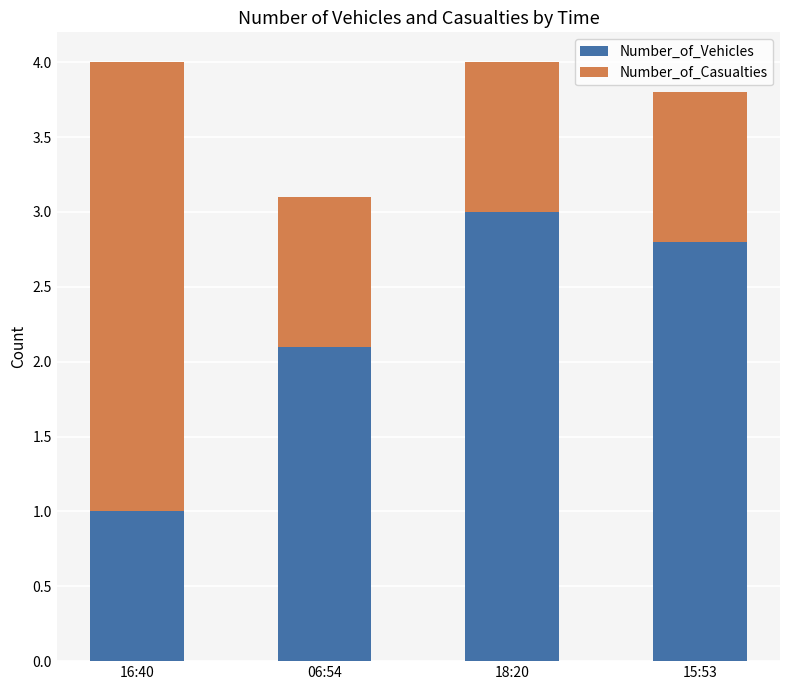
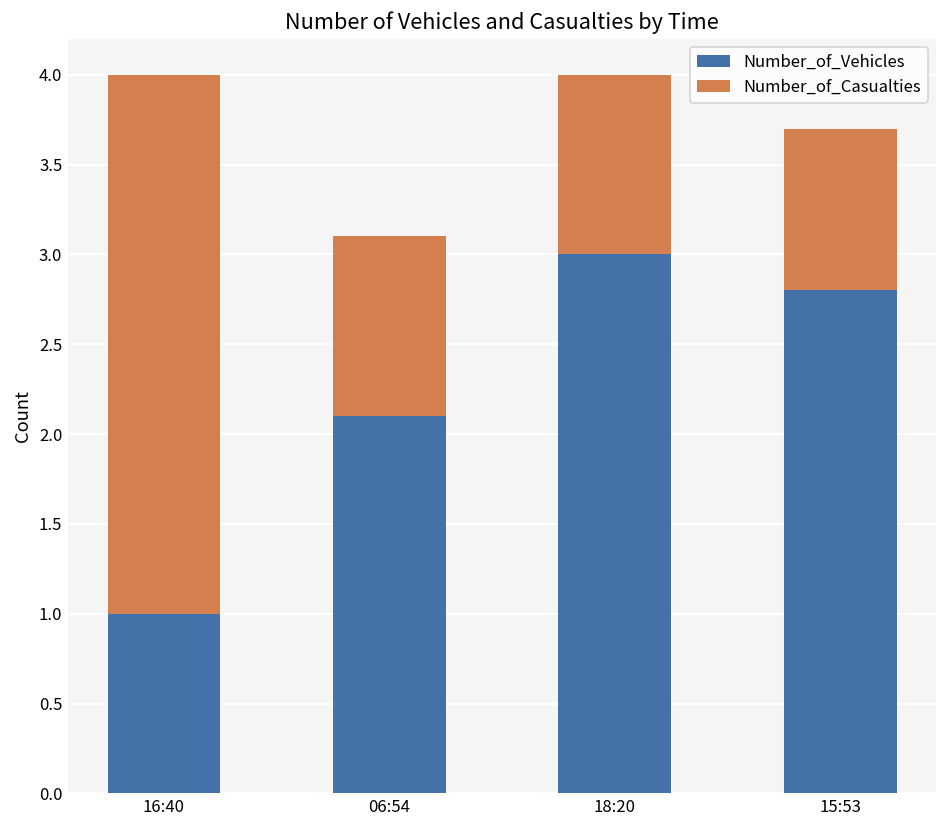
Number_of_Casualties, 15:53: 1.0 -> 0.9
